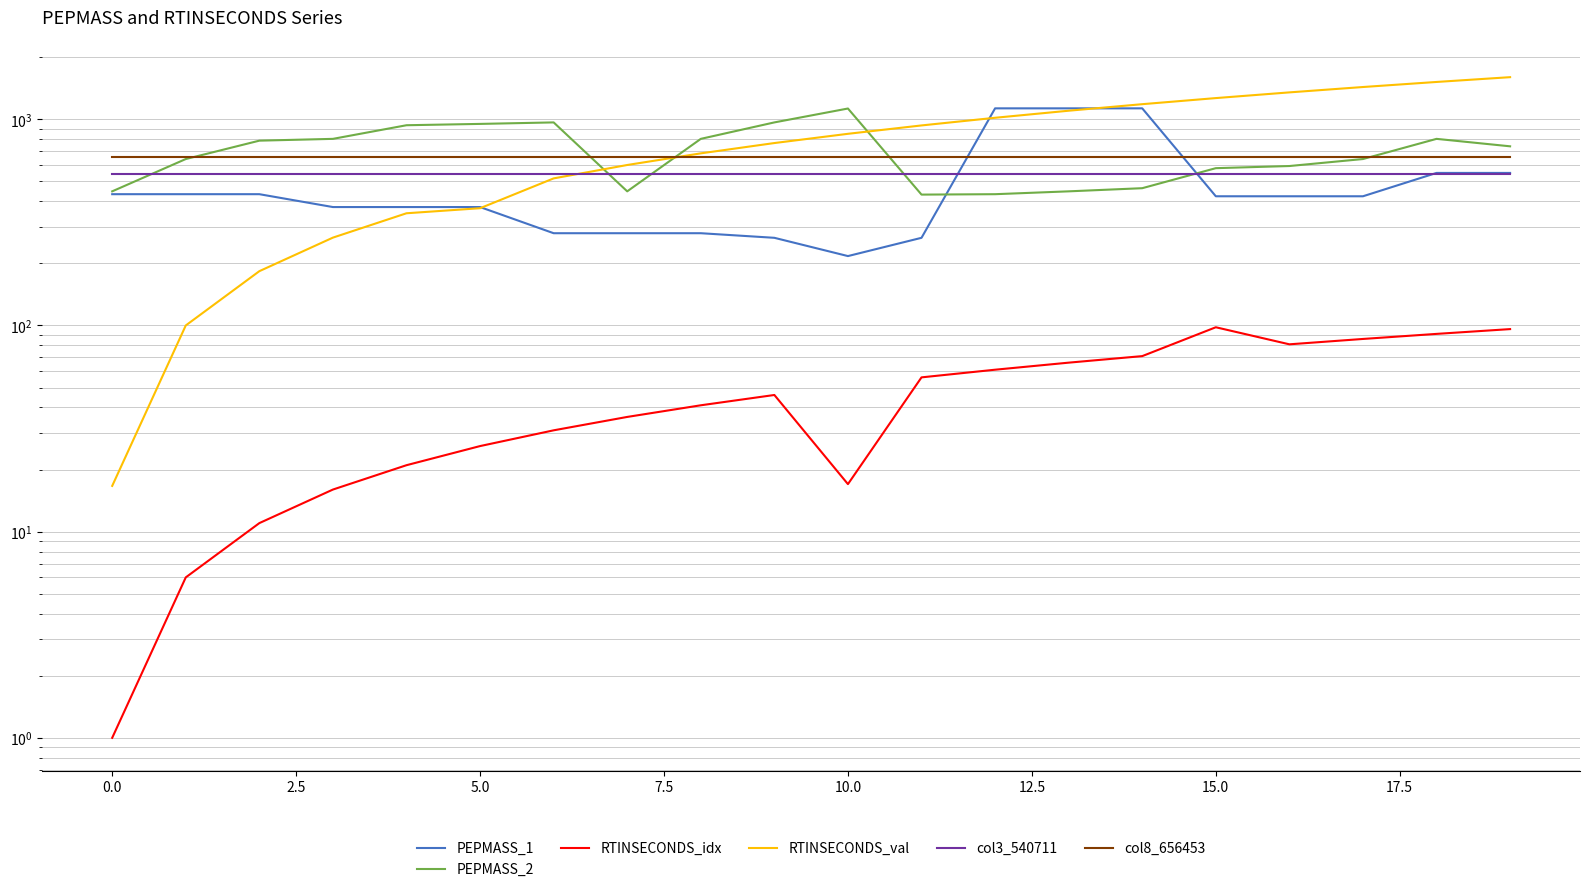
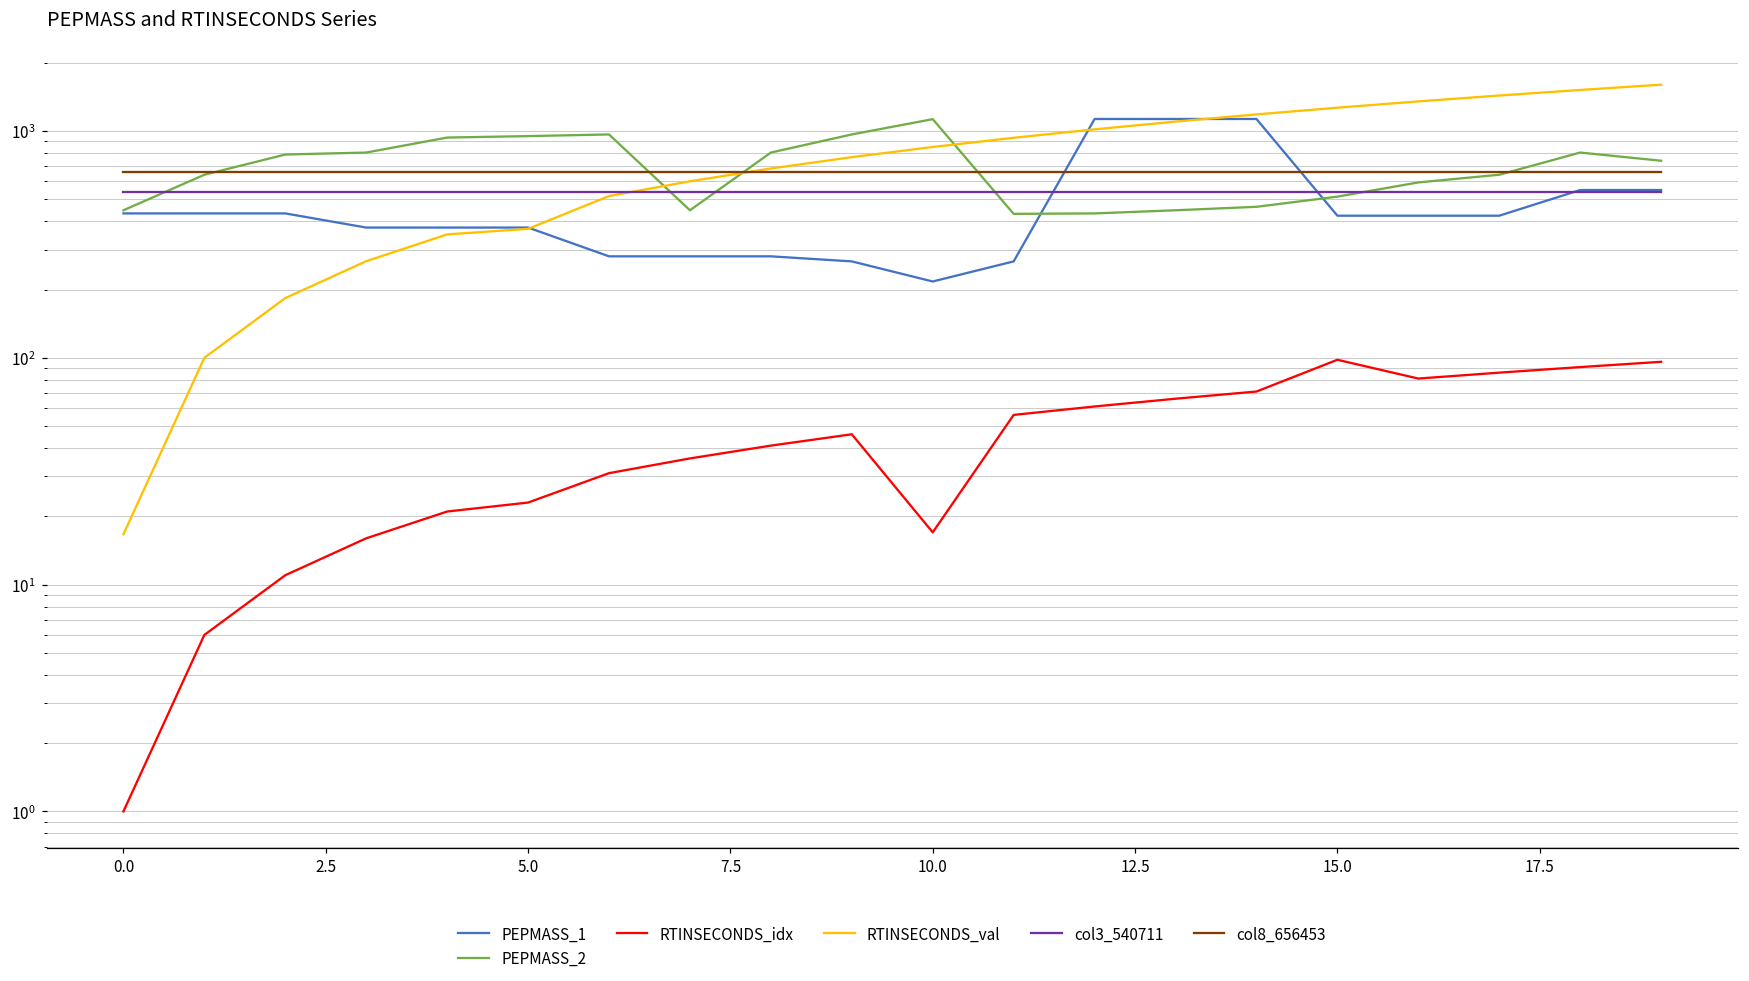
RTINSECONDS_idx, 5.0: 26 -> 23
PEPMASS_2, 15.0: 580 -> 510
